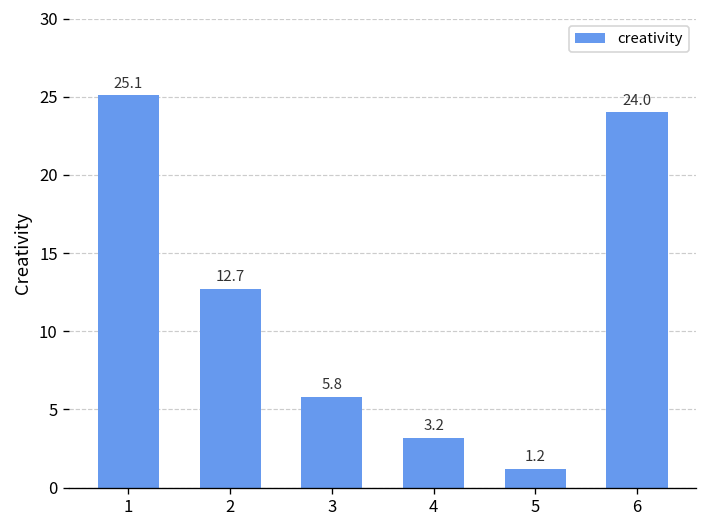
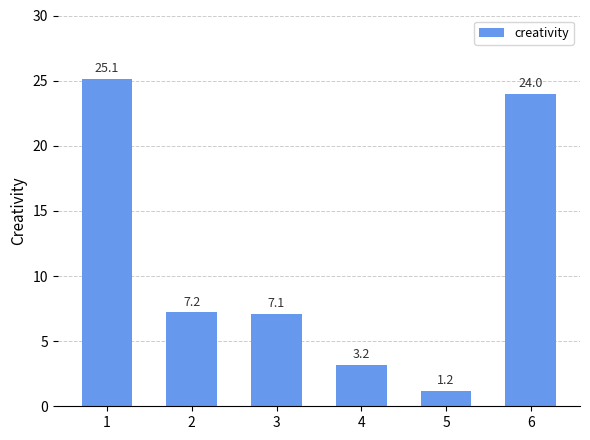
2: 12.7 -> 7.2
3: 5.8 -> 7.1
